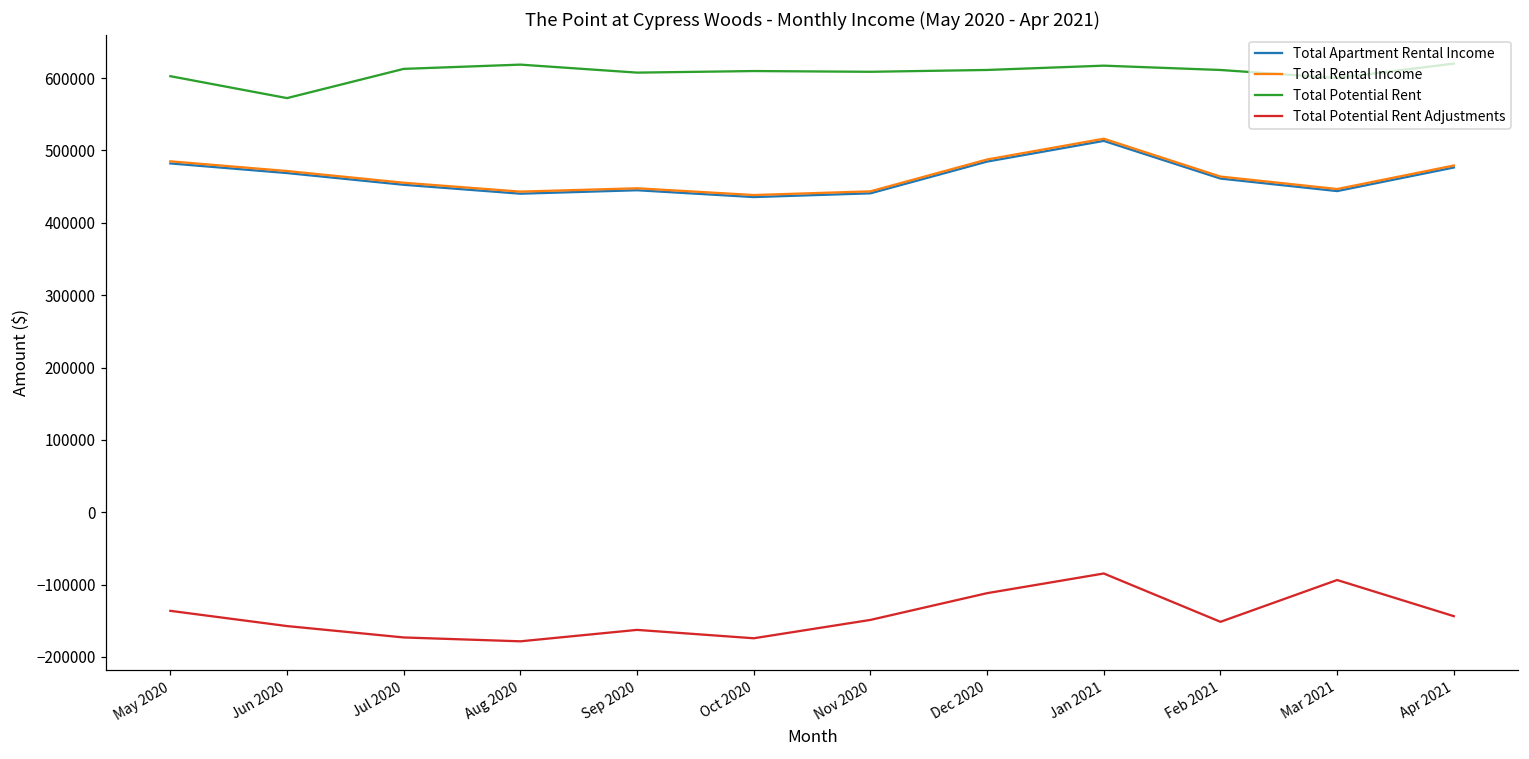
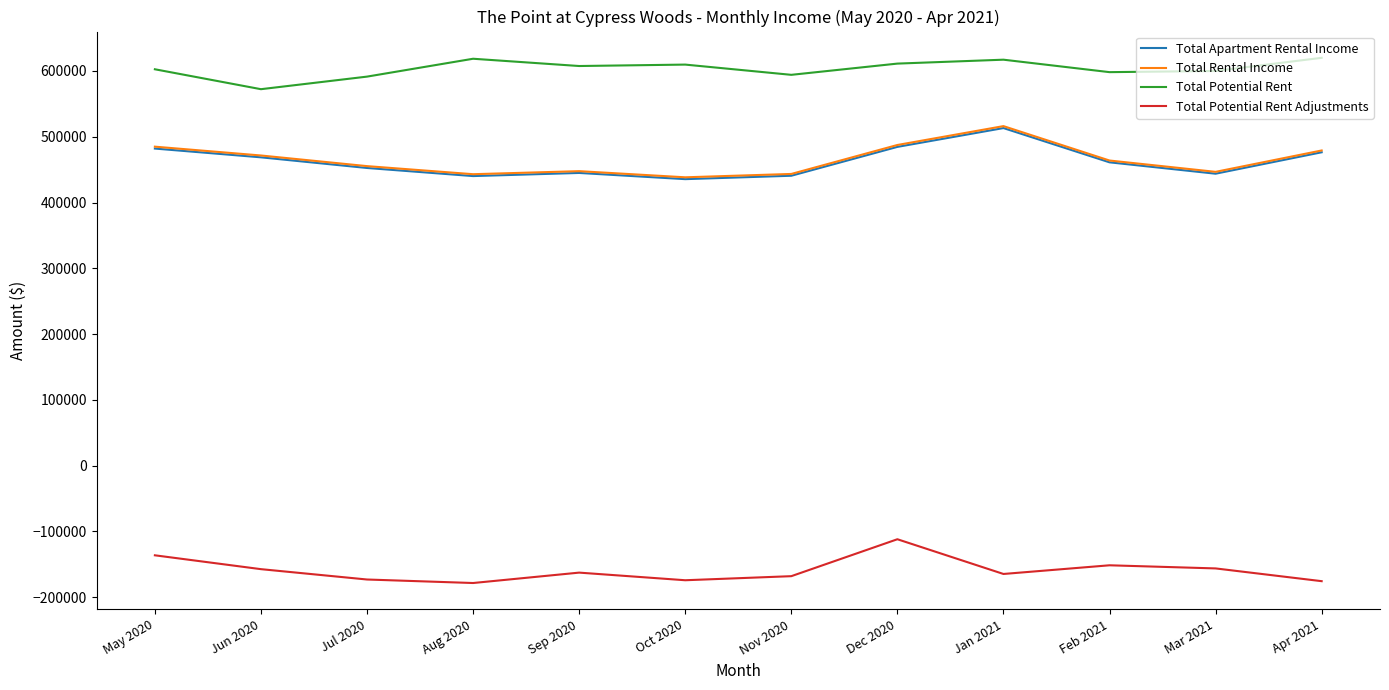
Total Potential Rent, Jul 2020: 610000 -> 590000
Total Potential Rent, Nov 2020: 610000 -> 590000
Total Potential Rent Adjustments, Nov 2020: -150000 -> -170000
Total Potential Rent Adjustments, Jan 2021: -80000 -> -160000
Total Potential Rent, Feb 2021: 610000 -> 600000
Total Potential Rent Adjustments, Mar 2021: -90000 -> -160000
Total Potential Rent Adjustments, Apr 2021: -140000 -> -180000
